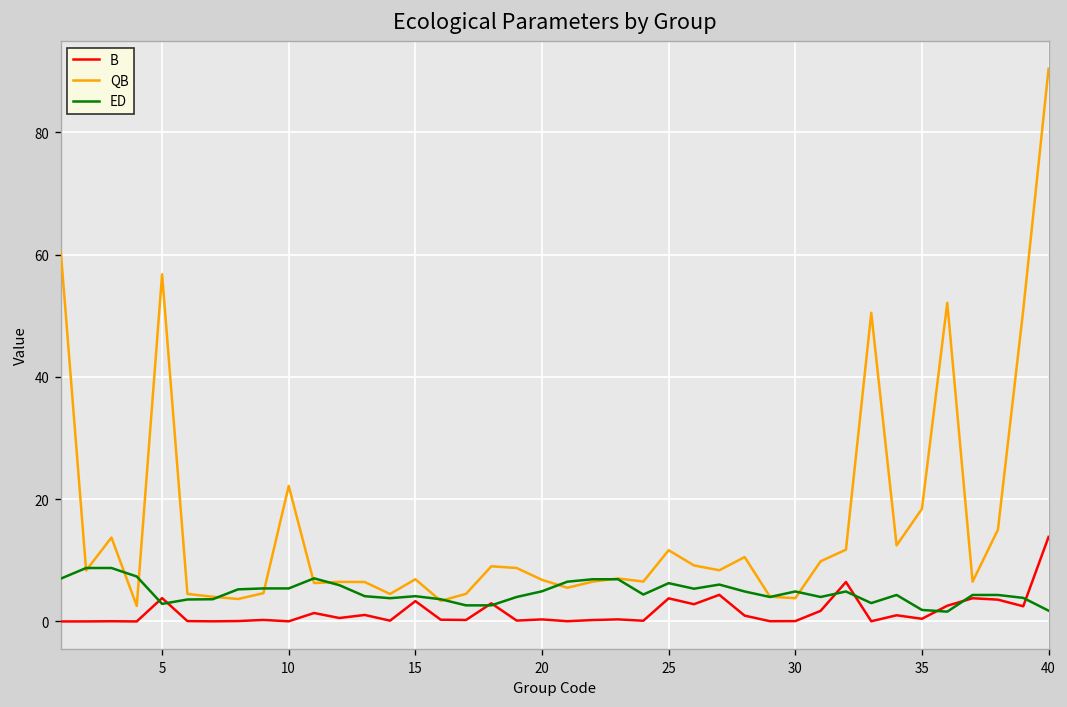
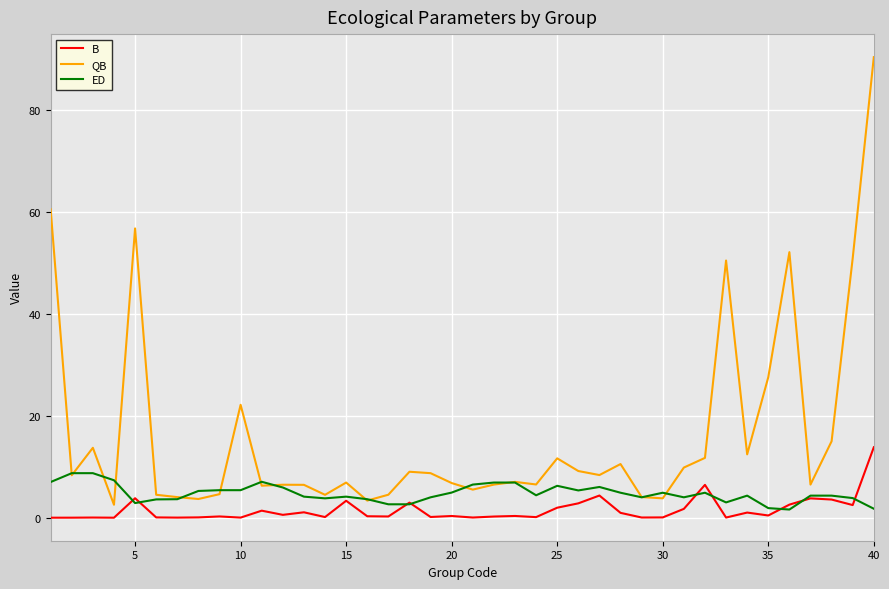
B, 25: 4 -> 2
QB, 35: 18 -> 28
